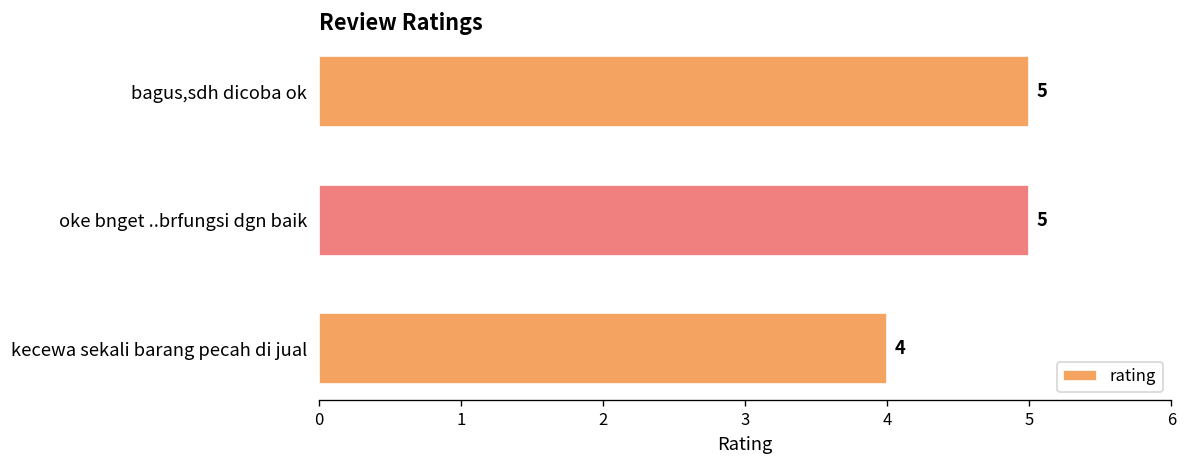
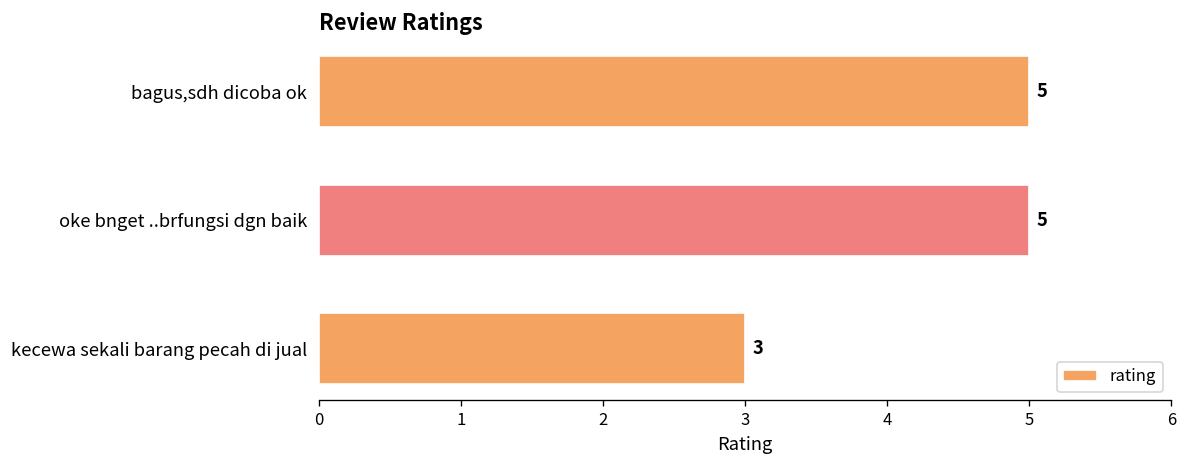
kecewa sekali barang pecah di jual: 4 -> 3
